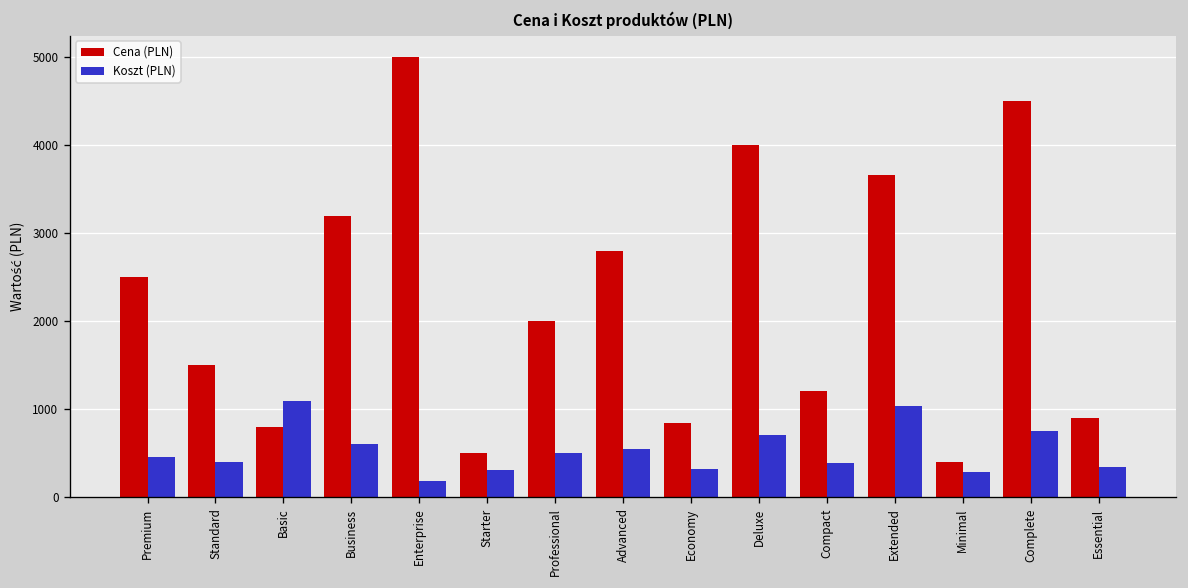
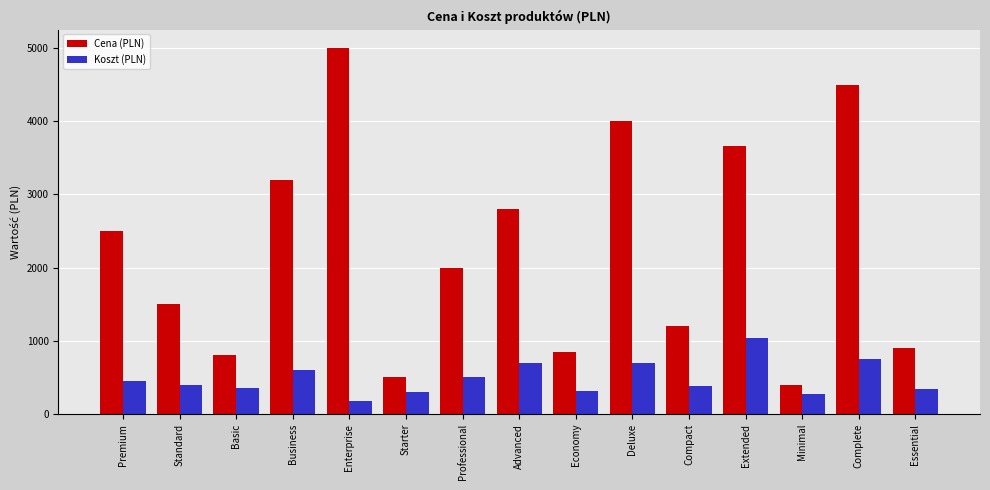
Koszt (PLN), Basic: 1100 -> 400
Koszt (PLN), Advanced: 600 -> 700
